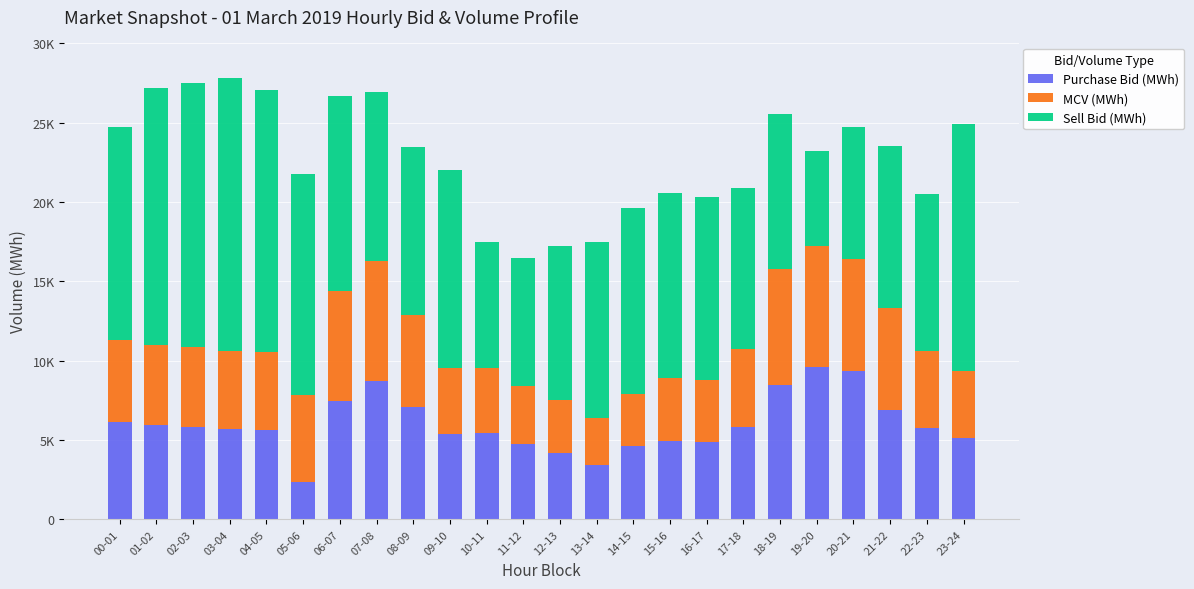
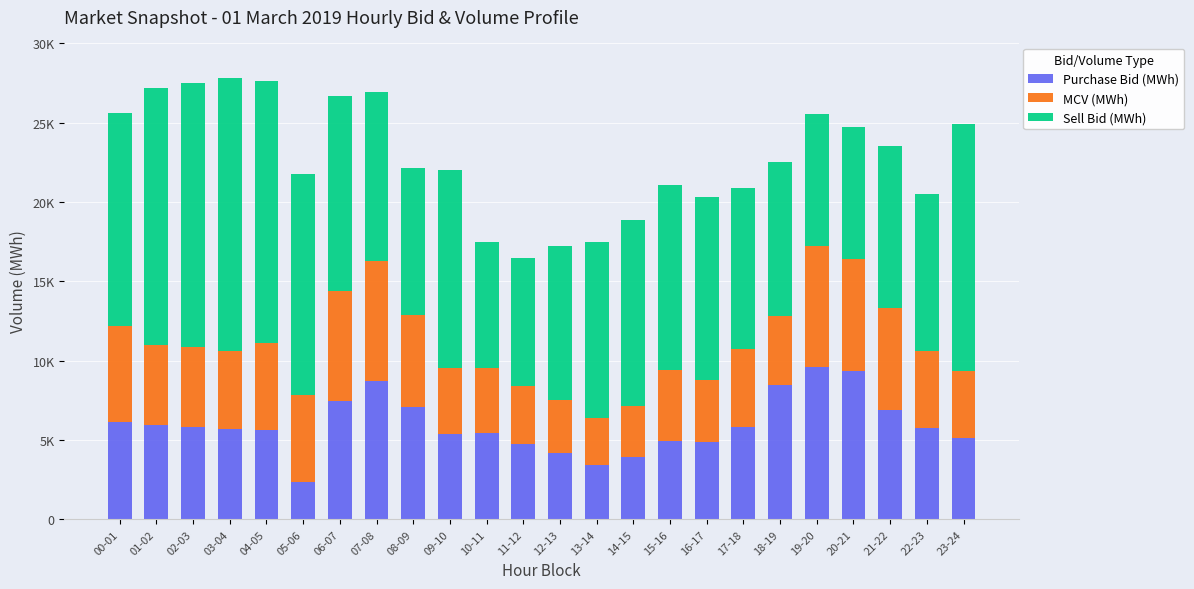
MCV (MWh), 00-01: 5200 -> 6000
MCV (MWh), 04-05: 4900 -> 5500
Sell Bid (MWh), 08-09: 10600 -> 9300
Purchase Bid (MWh), 14-15: 4700 -> 3900
MCV (MWh), 15-16: 4000 -> 4500
MCV (MWh), 18-19: 7300 -> 4300
Sell Bid (MWh), 19-20: 6000 -> 8300
